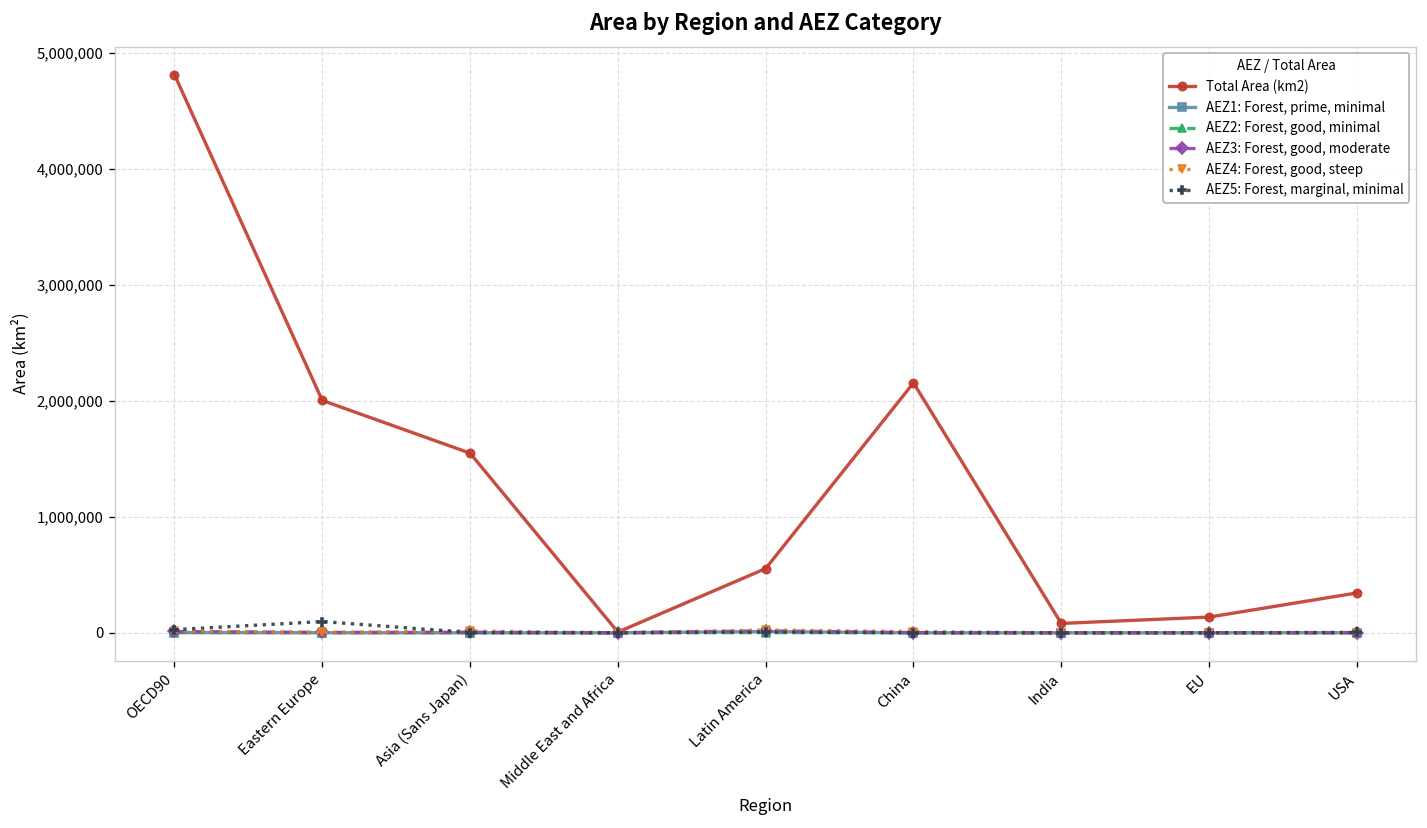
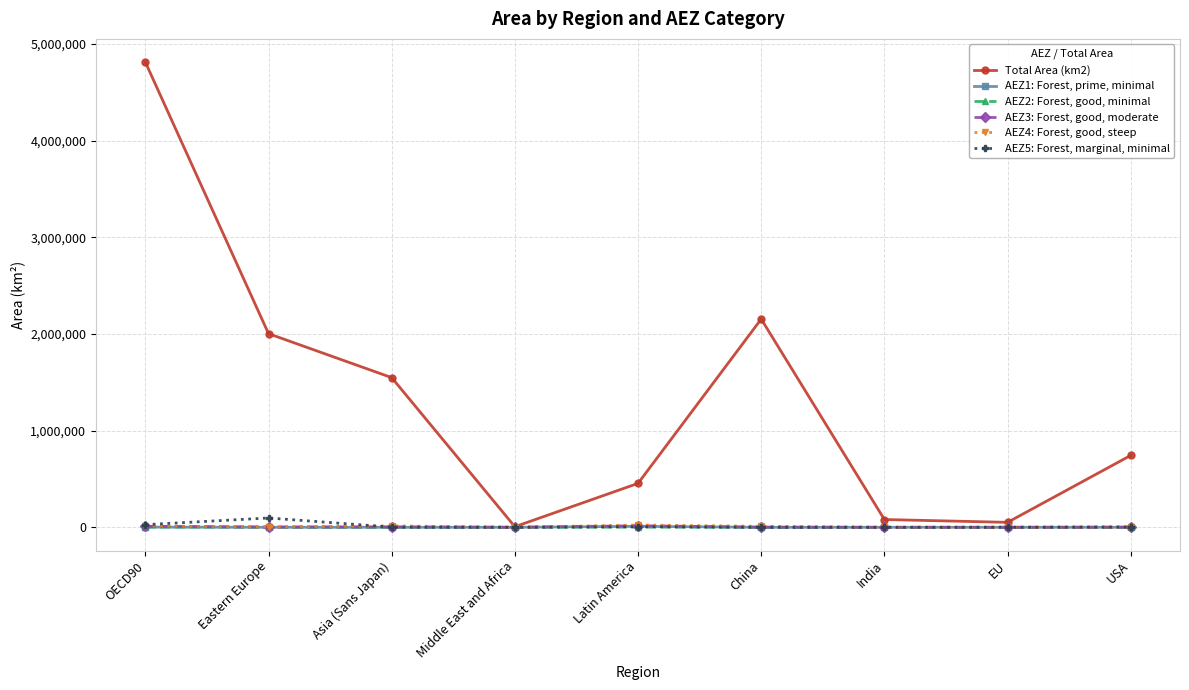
Total Area (km2), Latin America: 600,000 -> 500,000
Total Area (km2), EU: 140,000 -> 50,000
Total Area (km2), USA: 300,000 -> 700,000
